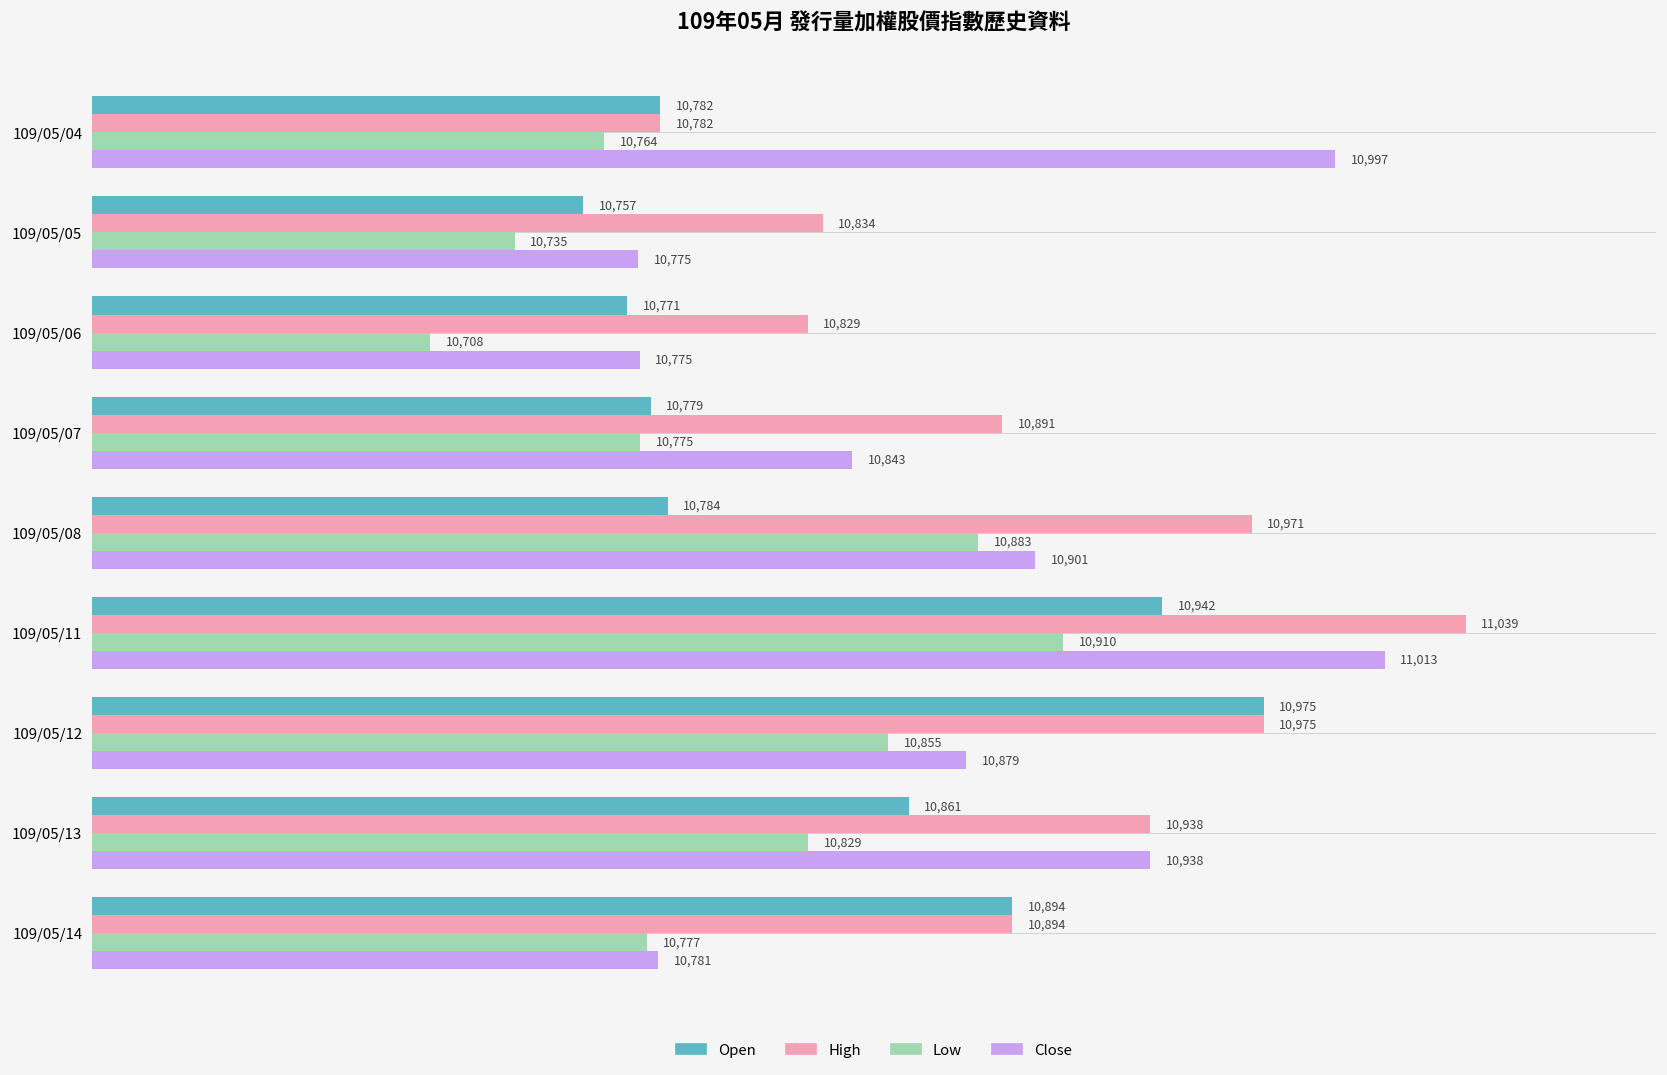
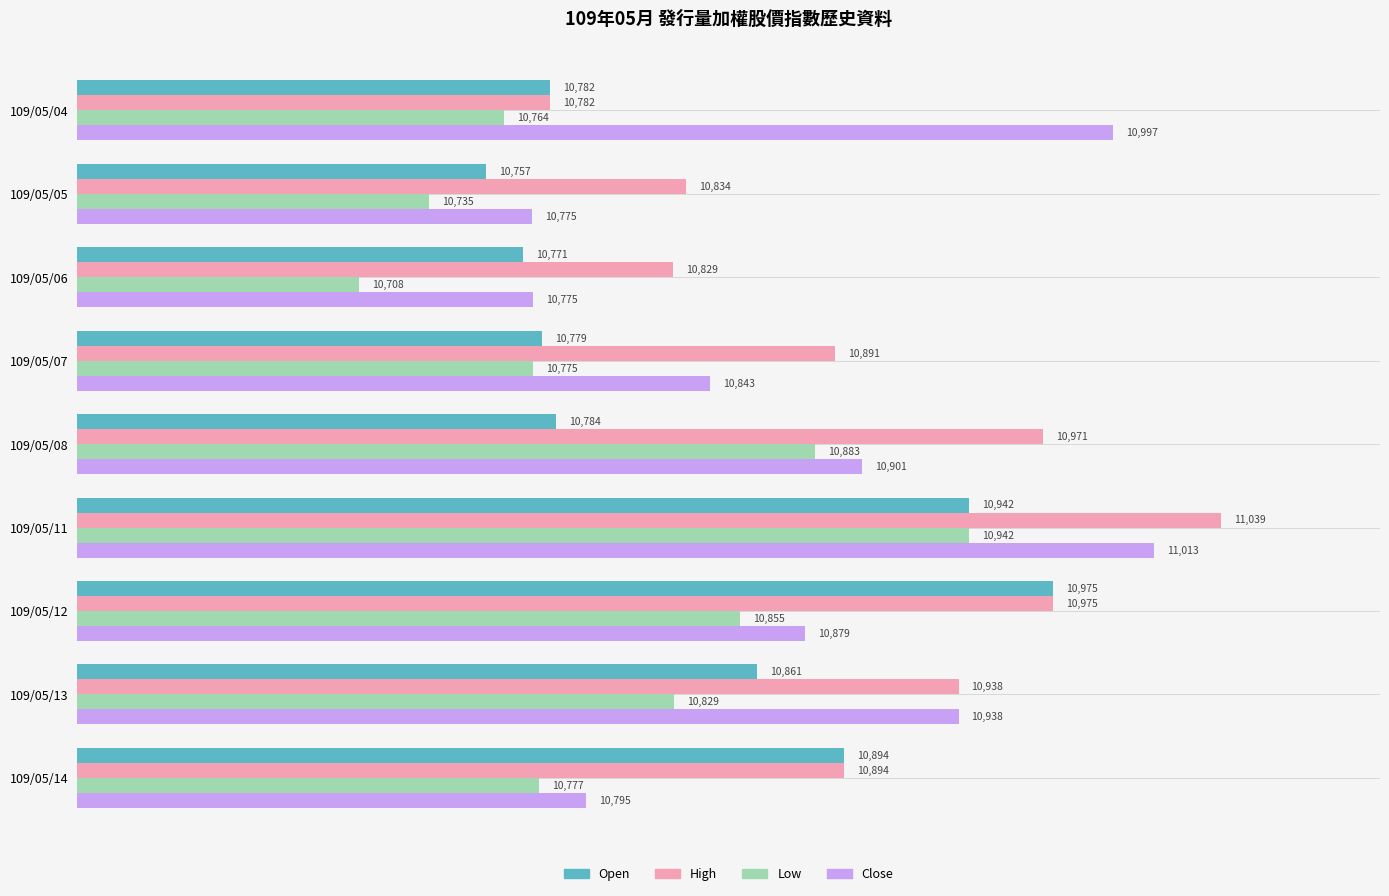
Low, 109/05/11: 10,910 -> 10,942
Close, 109/05/14: 10,781 -> 10,795
